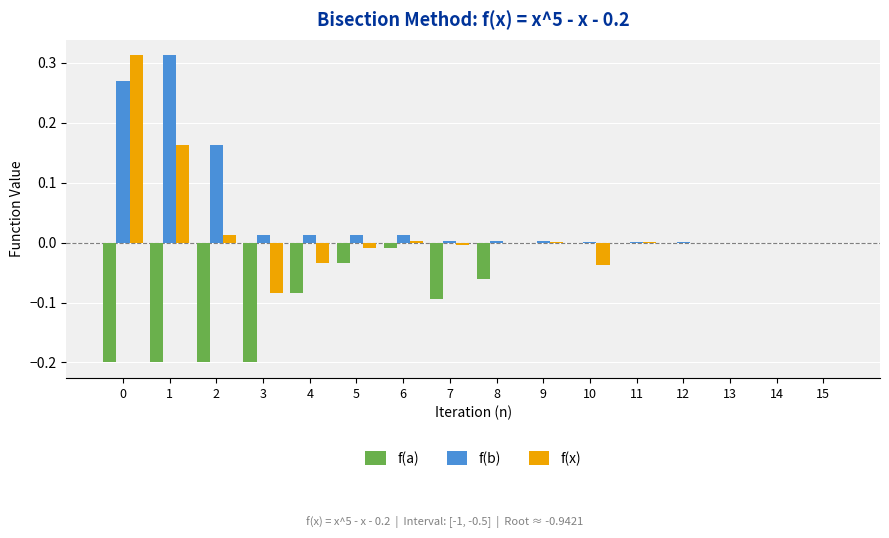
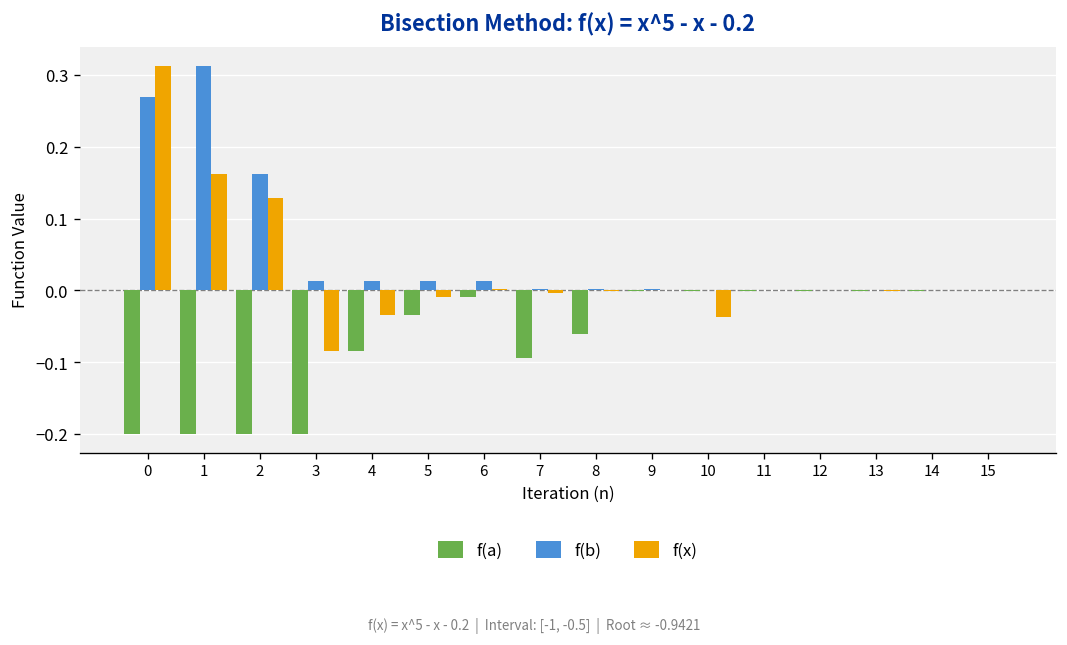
f(x), 2: 0.01 -> 0.13
